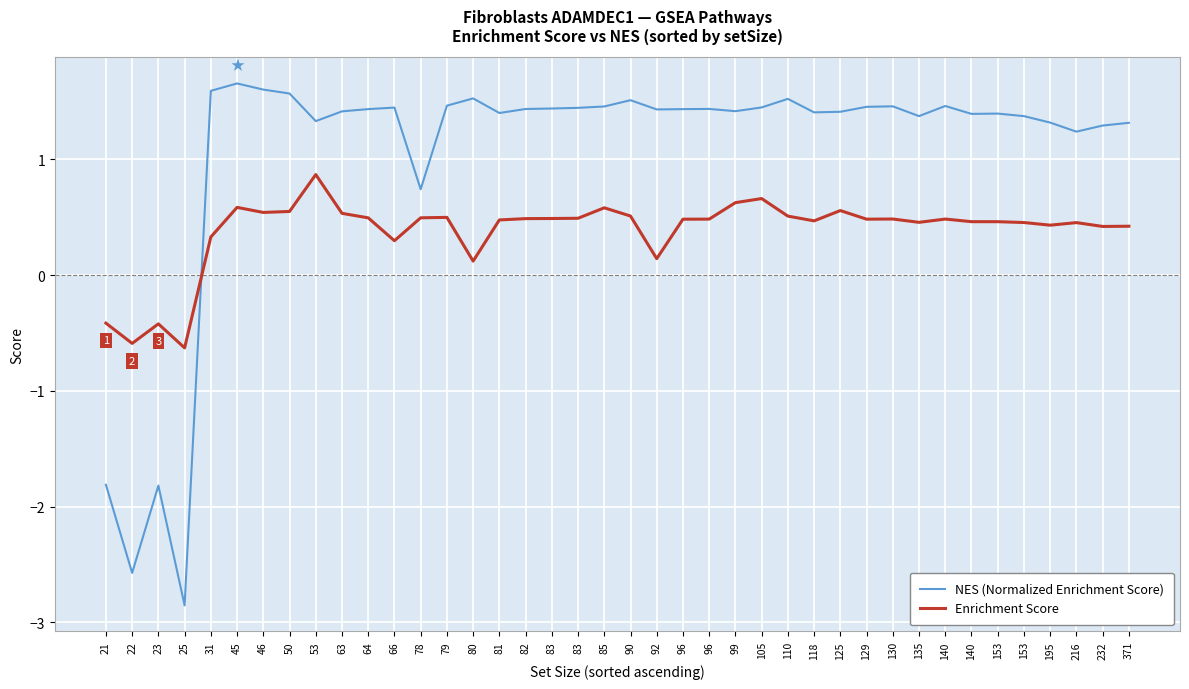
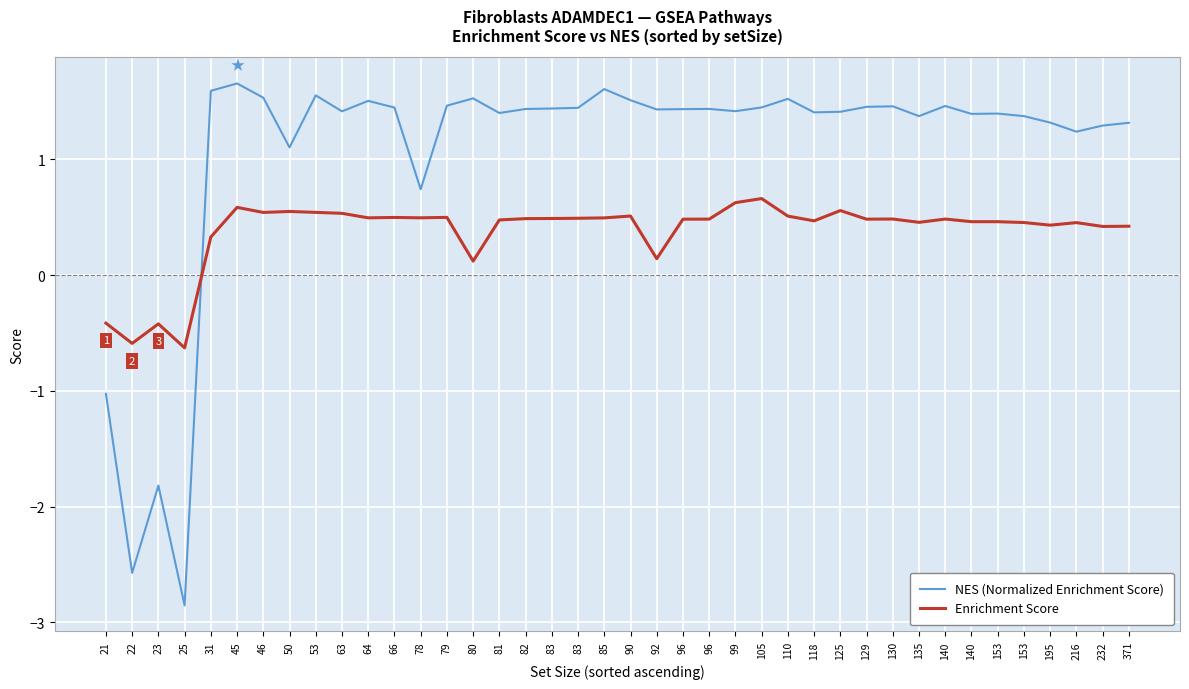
NES (Normalized Enrichment Score), 21: -1.81 -> -1.03
NES (Normalized Enrichment Score), 46: 1.60 -> 1.53
NES (Normalized Enrichment Score), 50: 1.57 -> 1.10
NES (Normalized Enrichment Score), 53: 1.33 -> 1.55
Enrichment Score, 53: 0.87 -> 0.54
NES (Normalized Enrichment Score), 64: 1.43 -> 1.50
Enrichment Score, 66: 0.30 -> 0.50
NES (Normalized Enrichment Score), 85: 1.46 -> 1.61
Enrichment Score, 85: 0.58 -> 0.49
